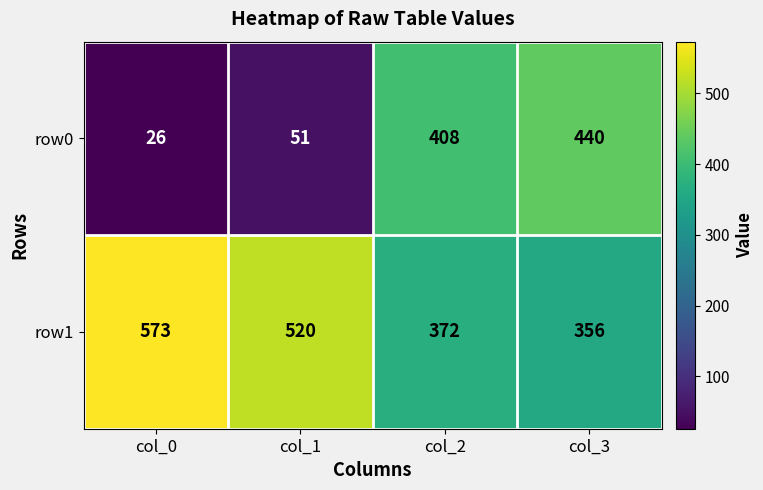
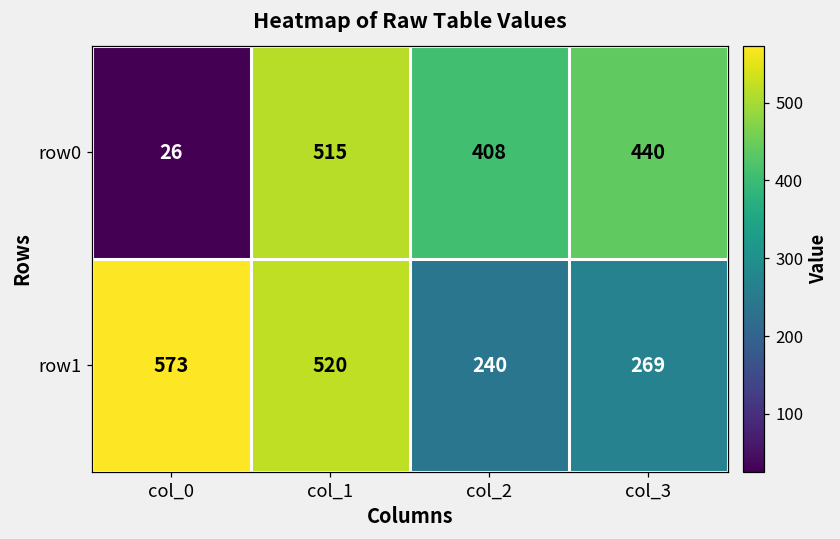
row0, col_1: 51 -> 515
row1, col_2: 372 -> 240
row1, col_3: 356 -> 269
